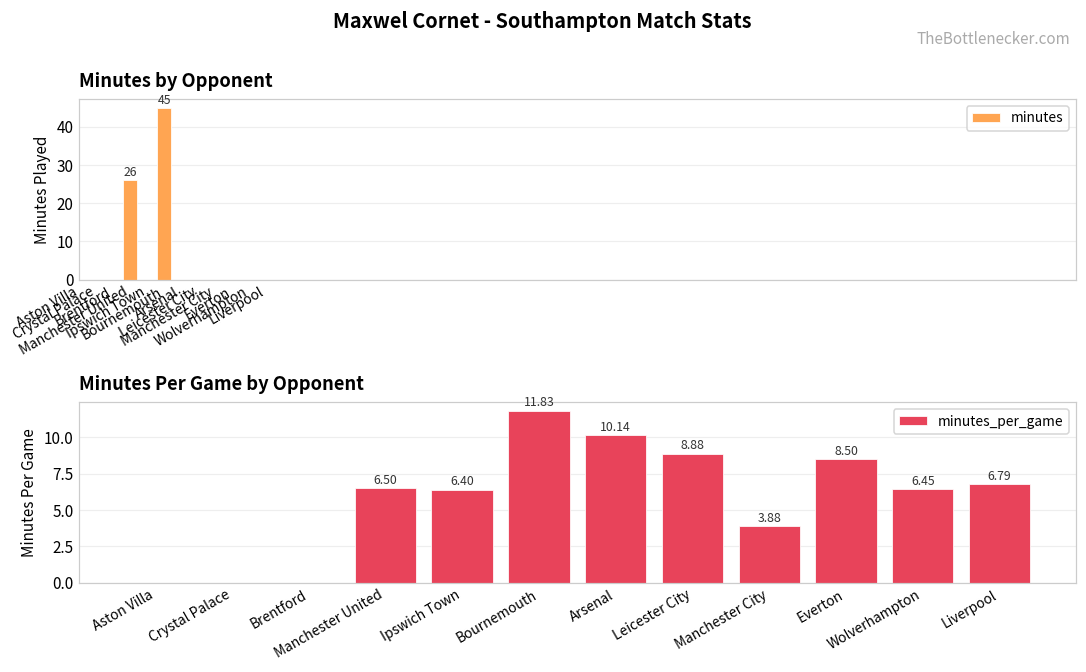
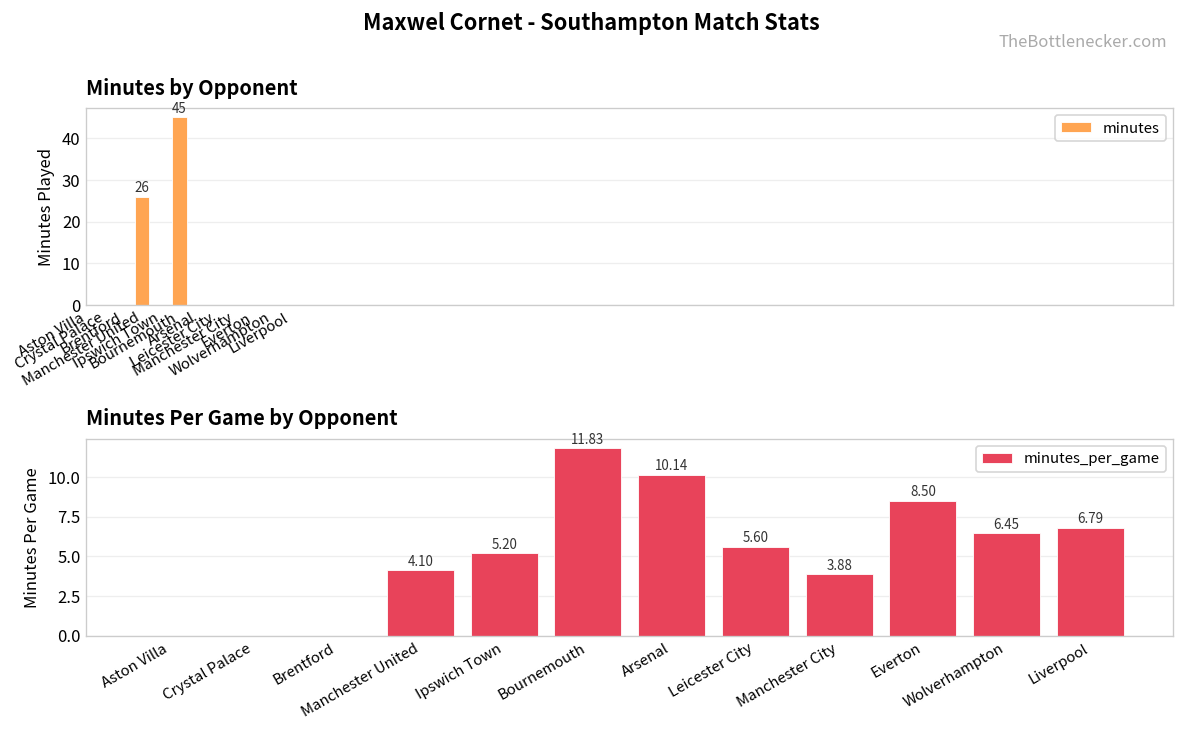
Minutes Per Game by Opponent, Manchester United: 6.50 -> 4.10
Minutes Per Game by Opponent, Ipswich Town: 6.40 -> 5.20
Minutes Per Game by Opponent, Leicester City: 8.88 -> 5.60
